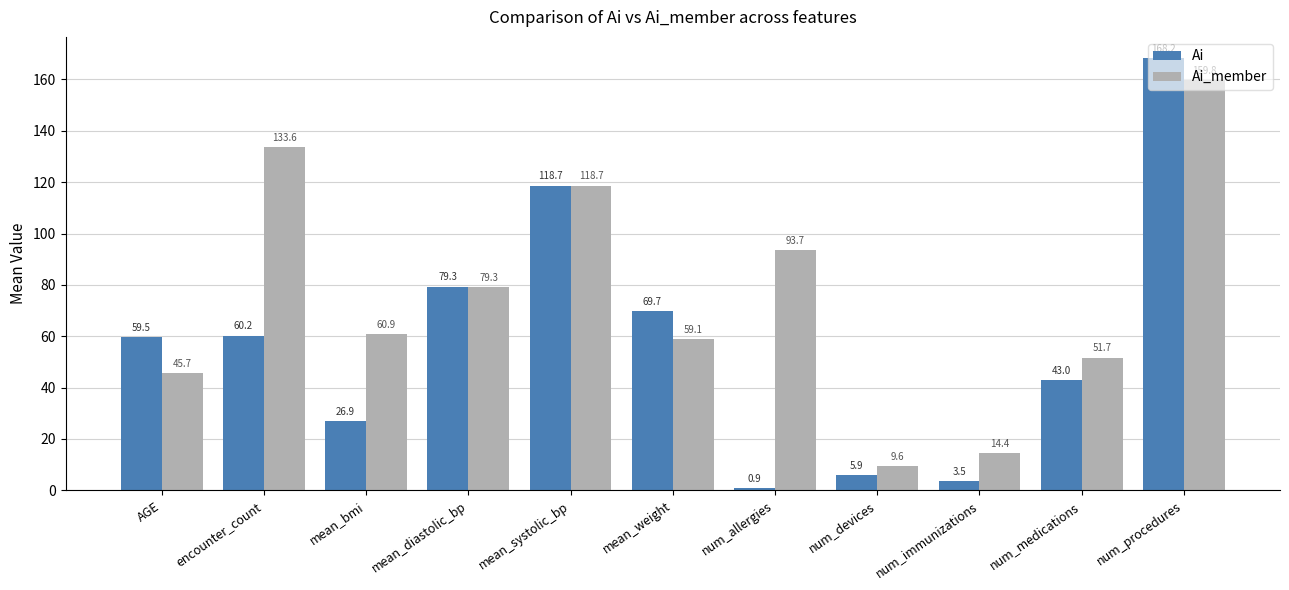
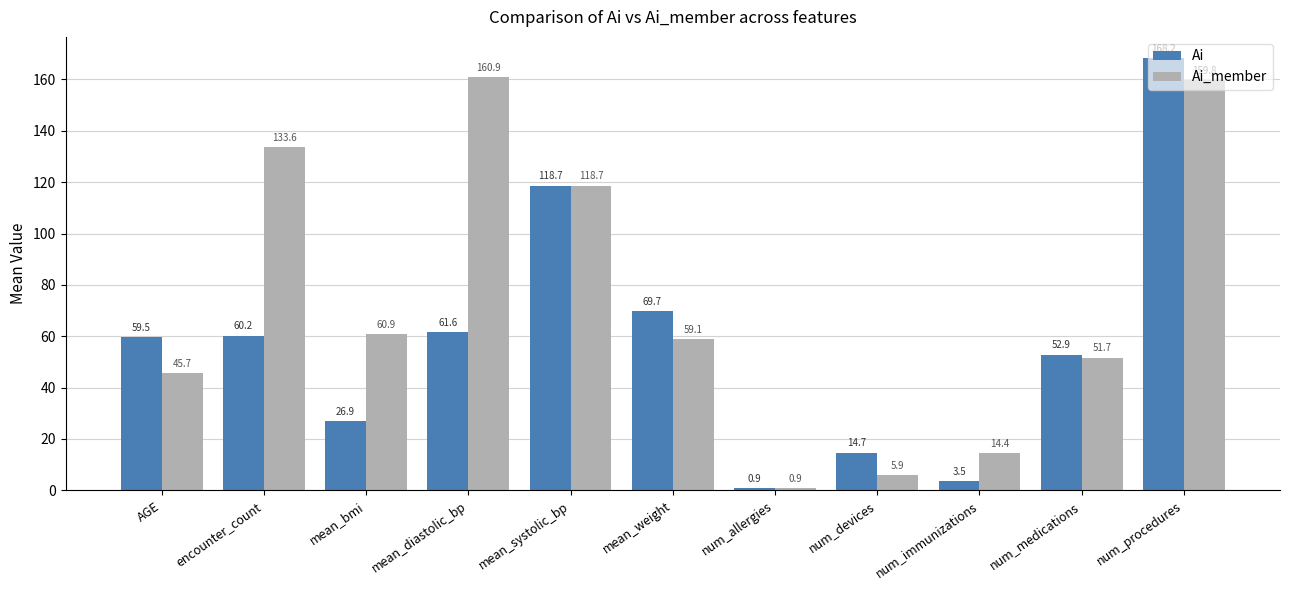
Ai, mean_diastolic_bp: 79.3 -> 61.6
Ai_member, mean_diastolic_bp: 79.3 -> 160.9
Ai_member, num_allergies: 93.7 -> 0.9
Ai, num_devices: 5.9 -> 14.7
Ai_member, num_devices: 9.6 -> 5.9
Ai, num_medications: 43.0 -> 52.9
